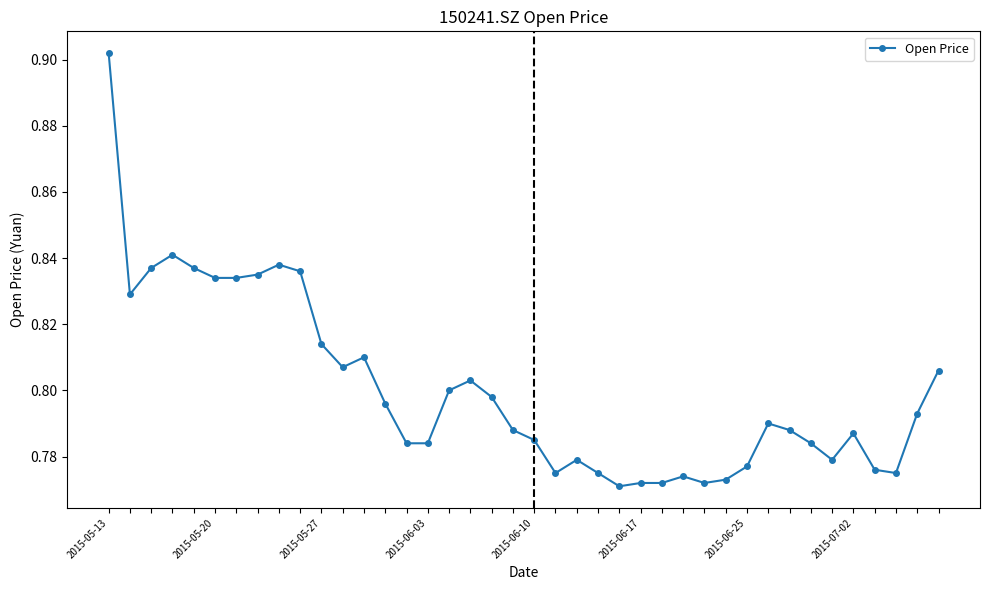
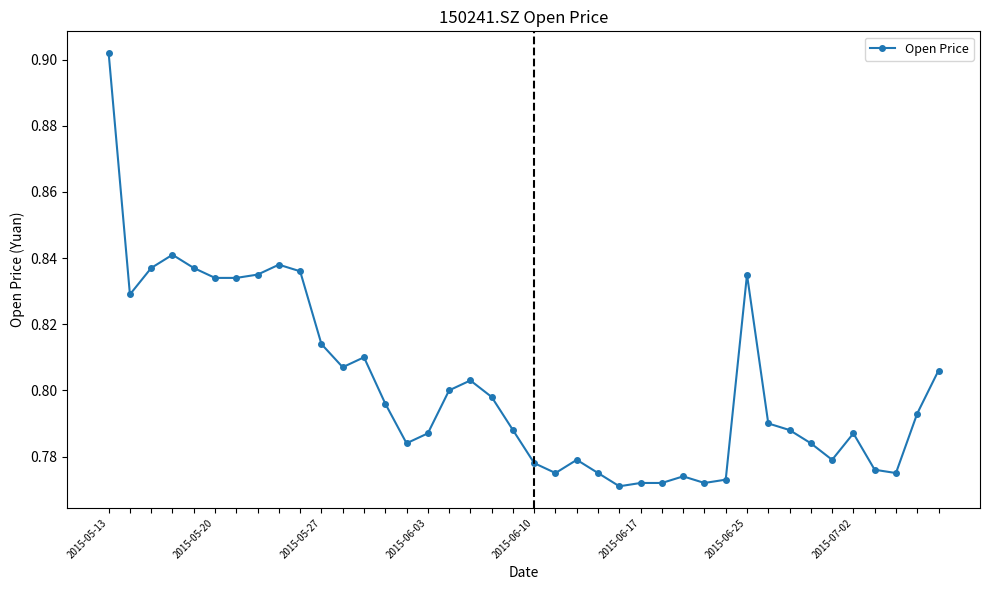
2015-06-03: 0.784 -> 0.787
2015-06-10: 0.785 -> 0.778
2015-06-25: 0.777 -> 0.835
